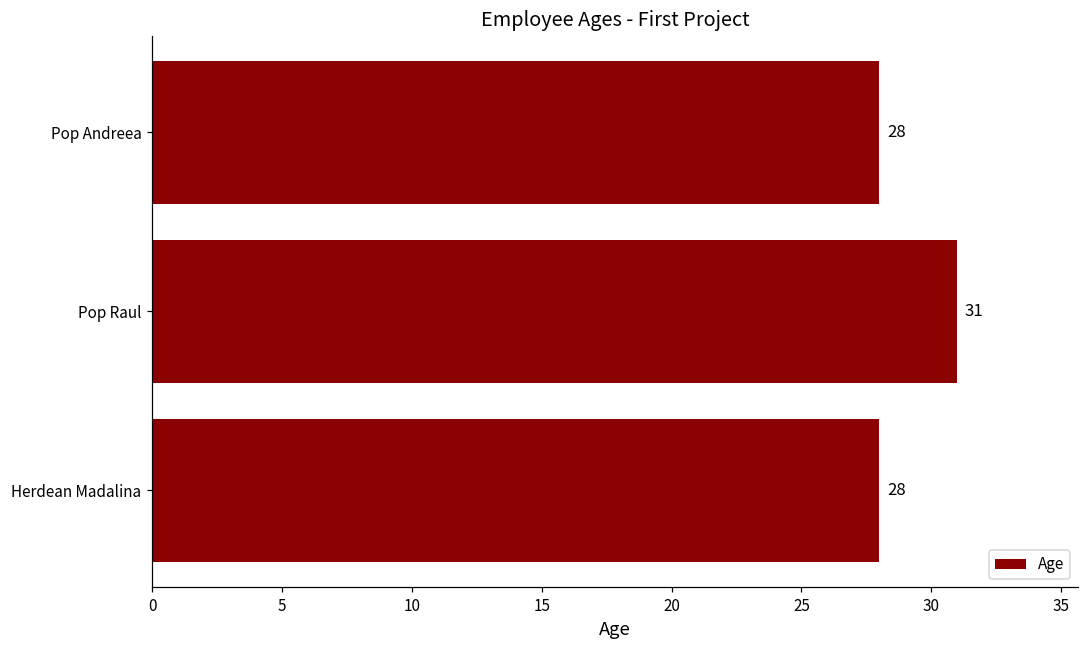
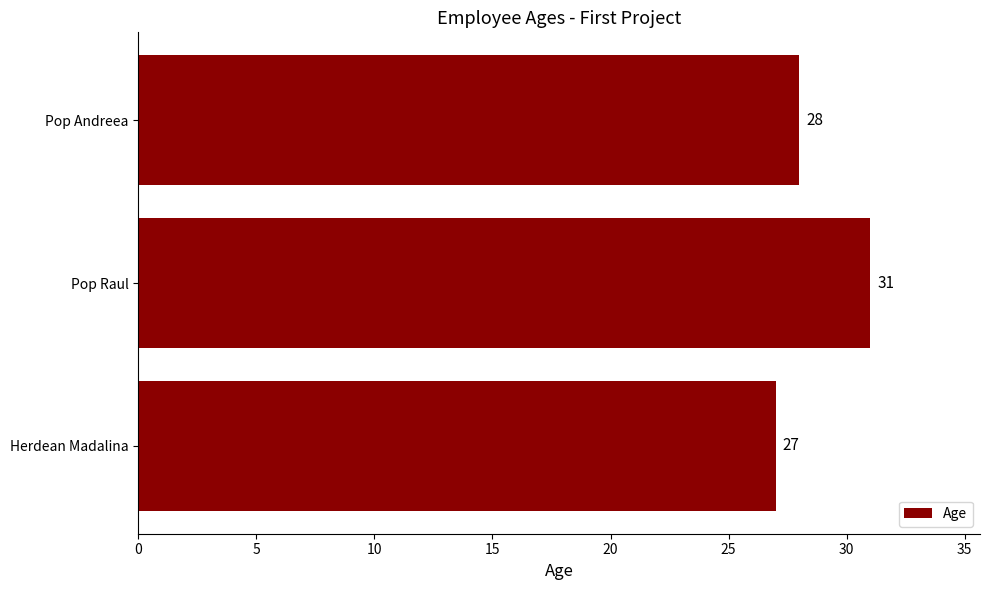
Herdean Madalina: 28 -> 27
